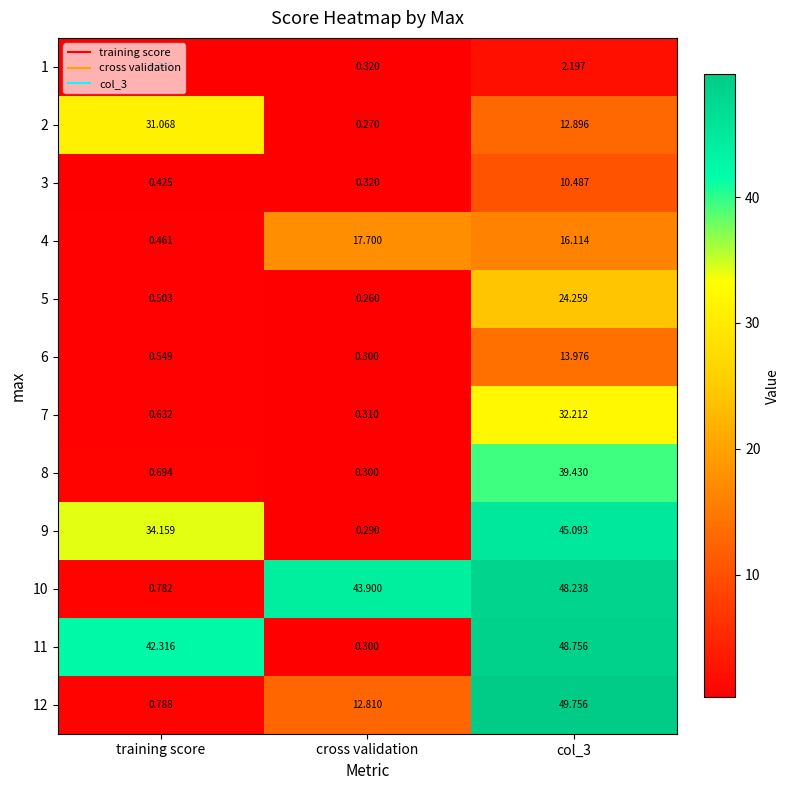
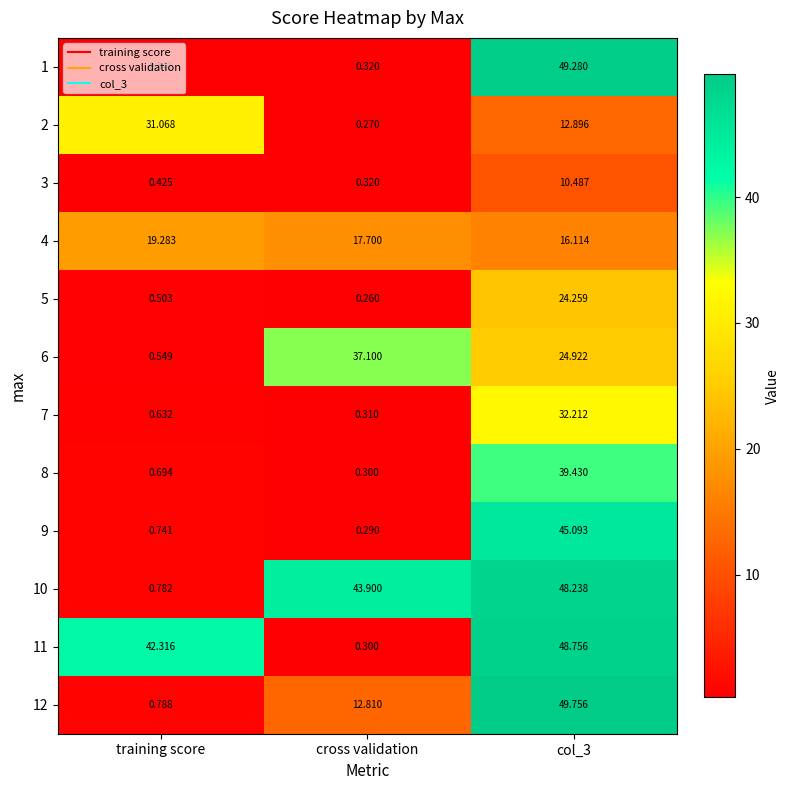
1, col_3: 2.197 -> 49.280
4, training score: 0.461 -> 19.283
6, cross validation: 0.300 -> 37.100
6, col_3: 13.976 -> 24.922
9, training score: 34.159 -> 0.741
